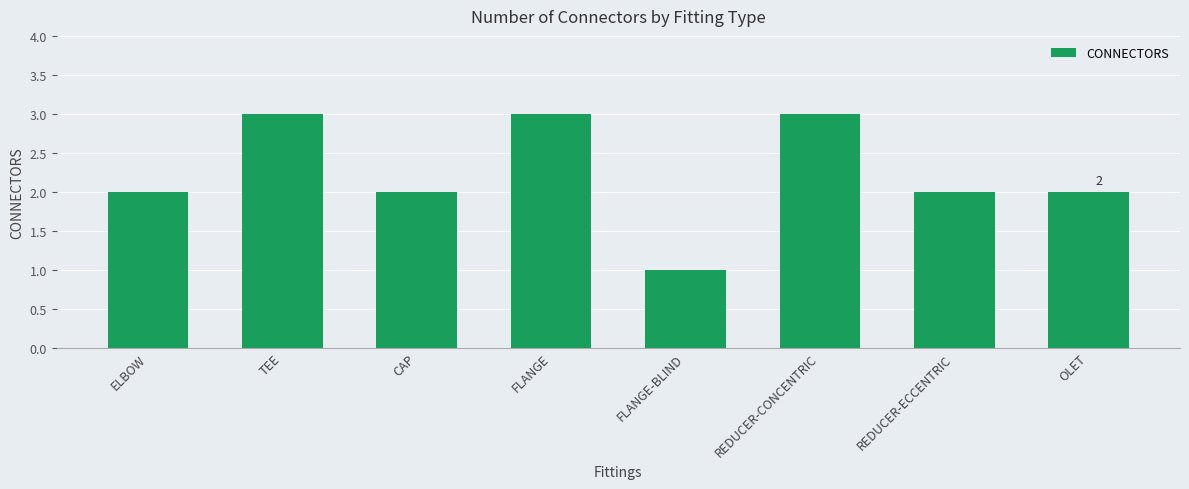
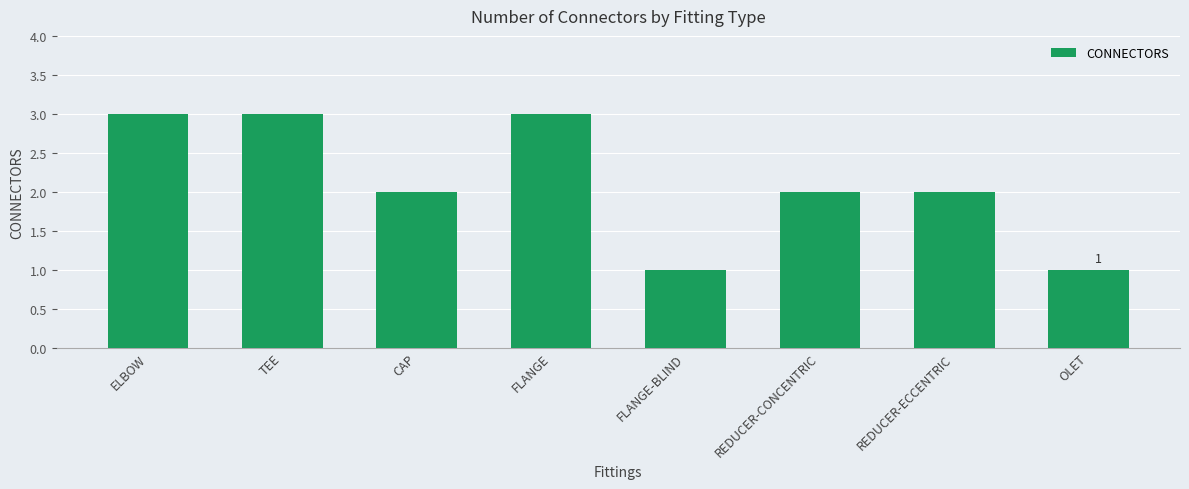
ELBOW: 2 -> 3
REDUCER-CONCENTRIC: 3 -> 2
OLET: 2 -> 1
